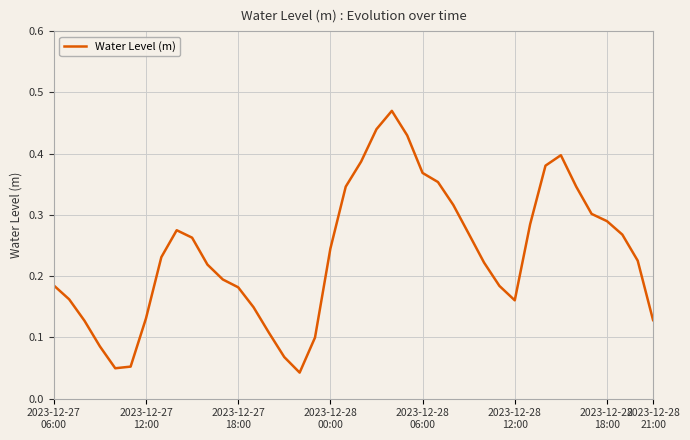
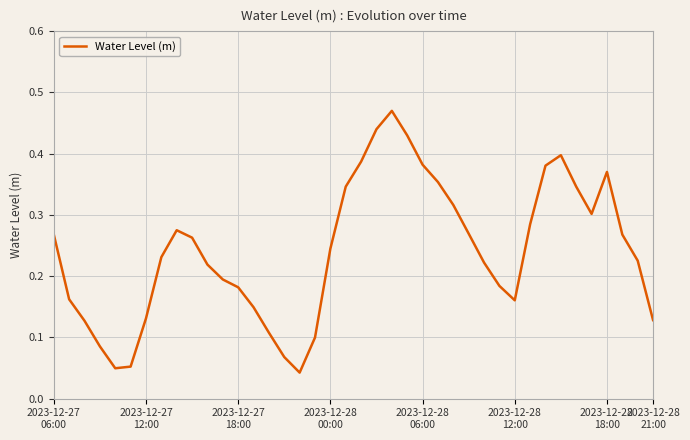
2023-12-27 06:00: 0.18 -> 0.27
2023-12-28 06:00: 0.37 -> 0.38
2023-12-28 18:00: 0.29 -> 0.37
